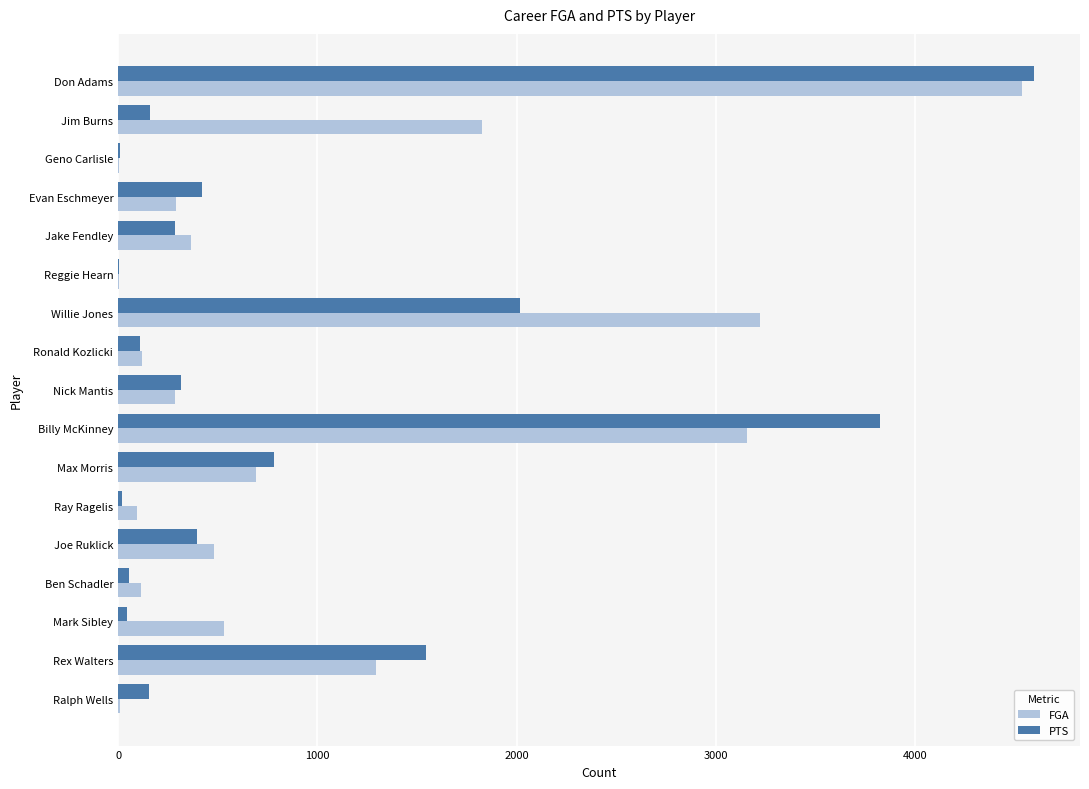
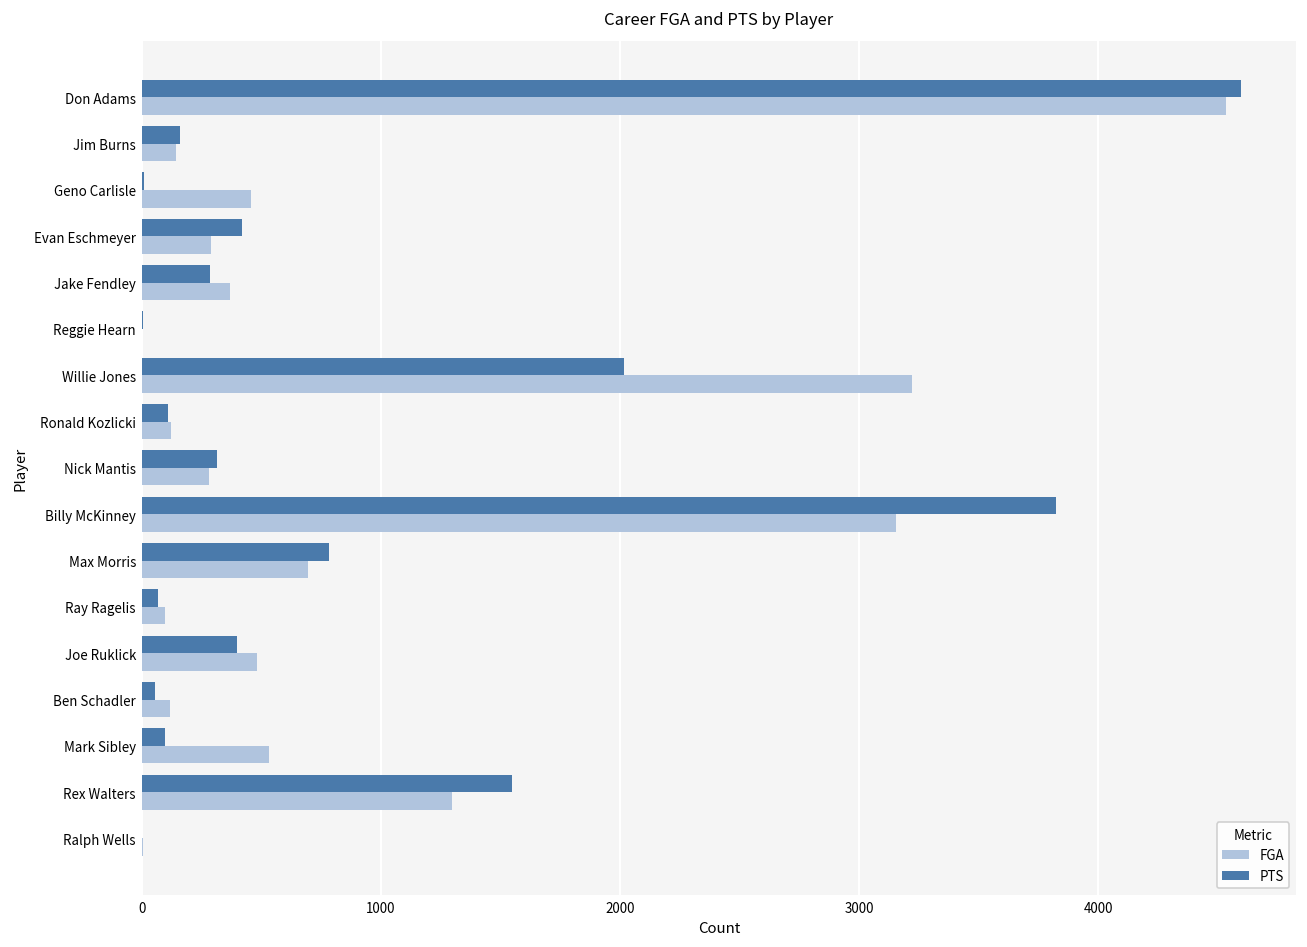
FGA, Jim Burns: 1830 -> 140
FGA, Geno Carlisle: 0 -> 460
PTS, Ray Ragelis: 20 -> 70
PTS, Mark Sibley: 50 -> 100
PTS, Ralph Wells: 150 -> 0
